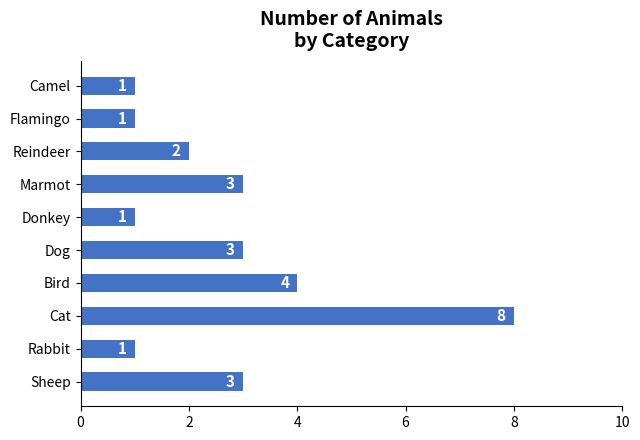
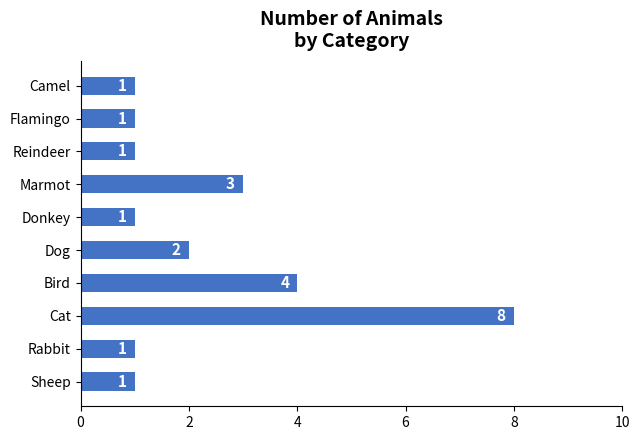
Reindeer: 2 -> 1
Dog: 3 -> 2
Sheep: 3 -> 1
